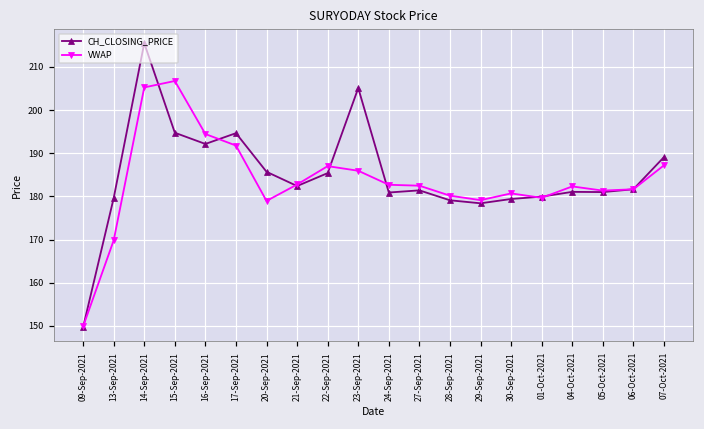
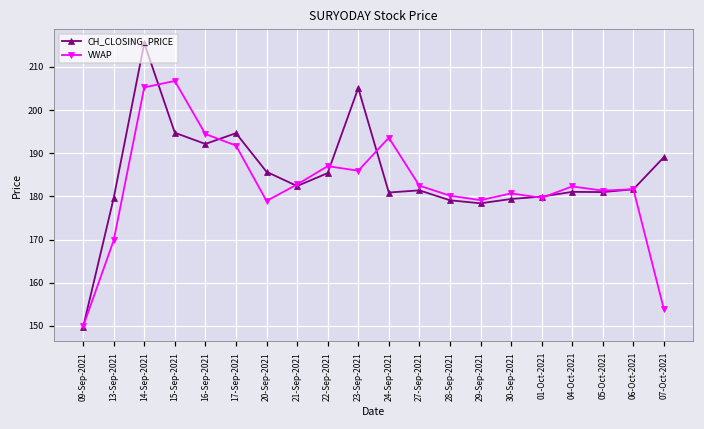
VWAP, 24-Sep-2021: 183 -> 194
VWAP, 07-Oct-2021: 187 -> 154
